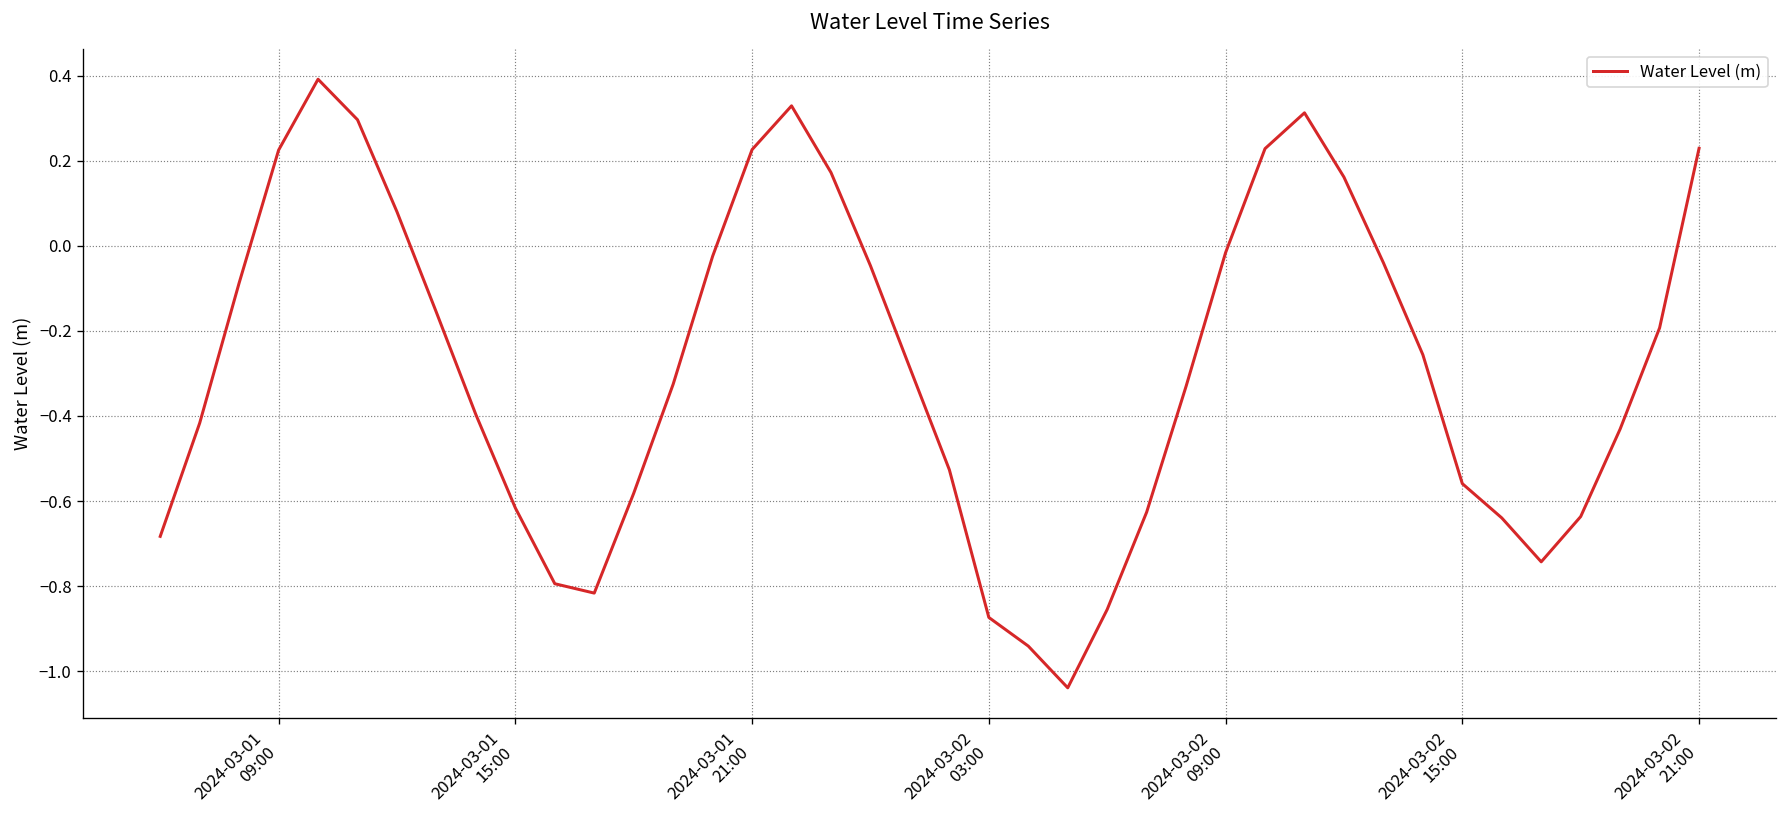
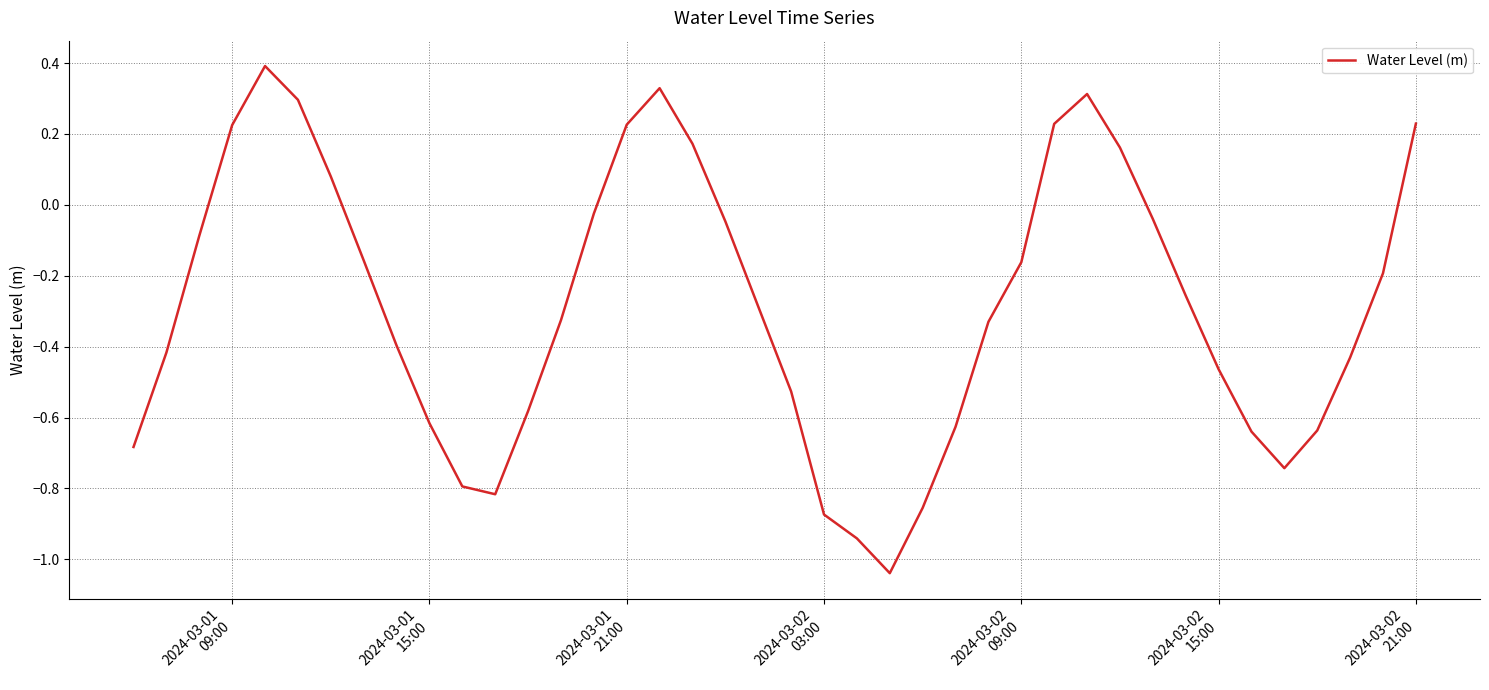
2024-03-02 09:00: -0.02 -> -0.16
2024-03-02 15:00: -0.56 -> -0.46
